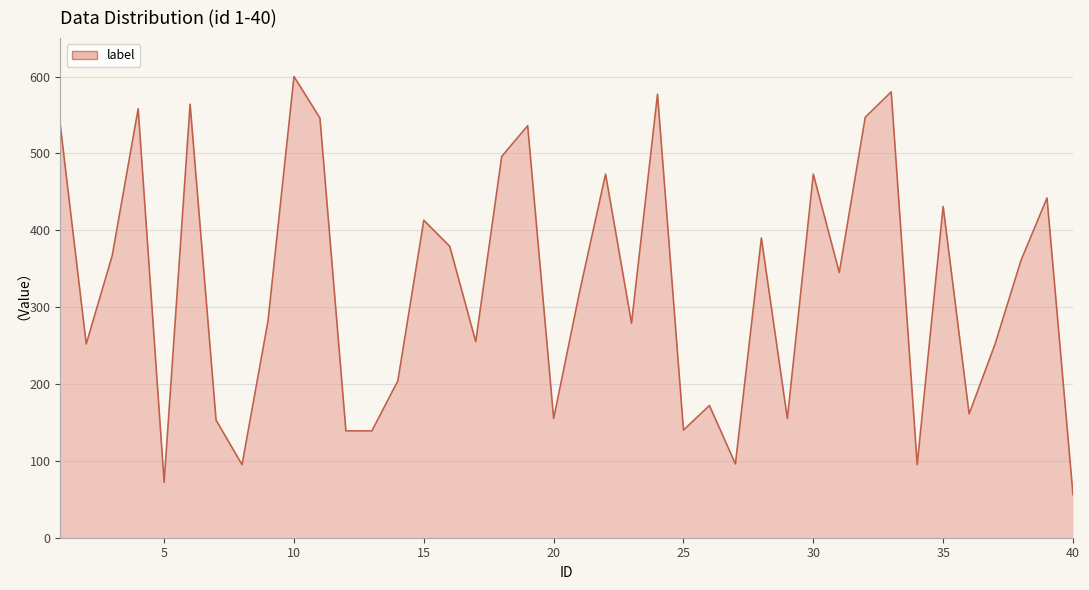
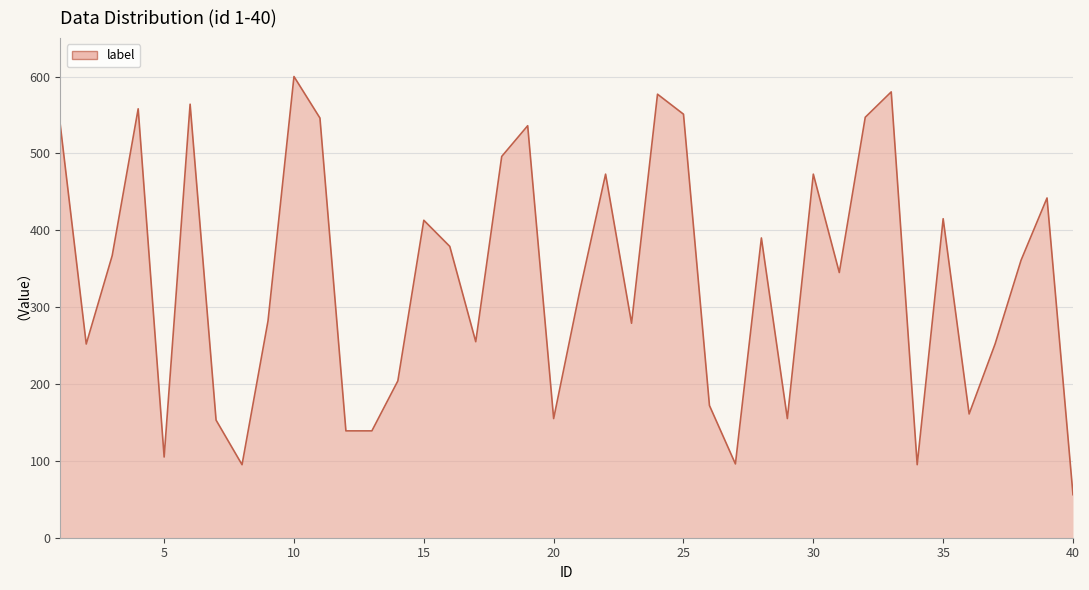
5: 70 -> 110
25: 140 -> 550
35: 430 -> 420
